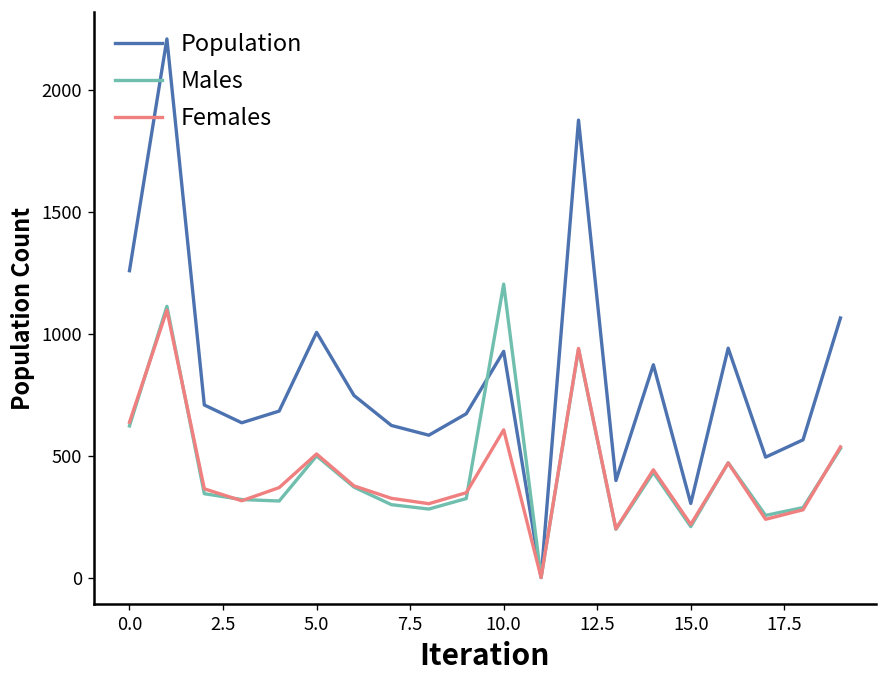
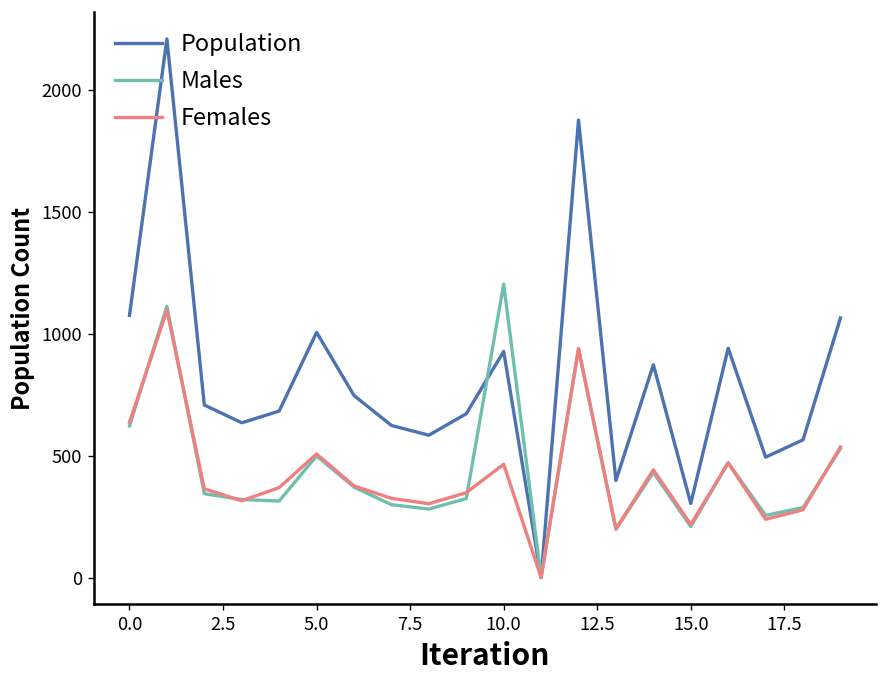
Population, 0.0: 1260 -> 1080
Females, 10.0: 610 -> 470
